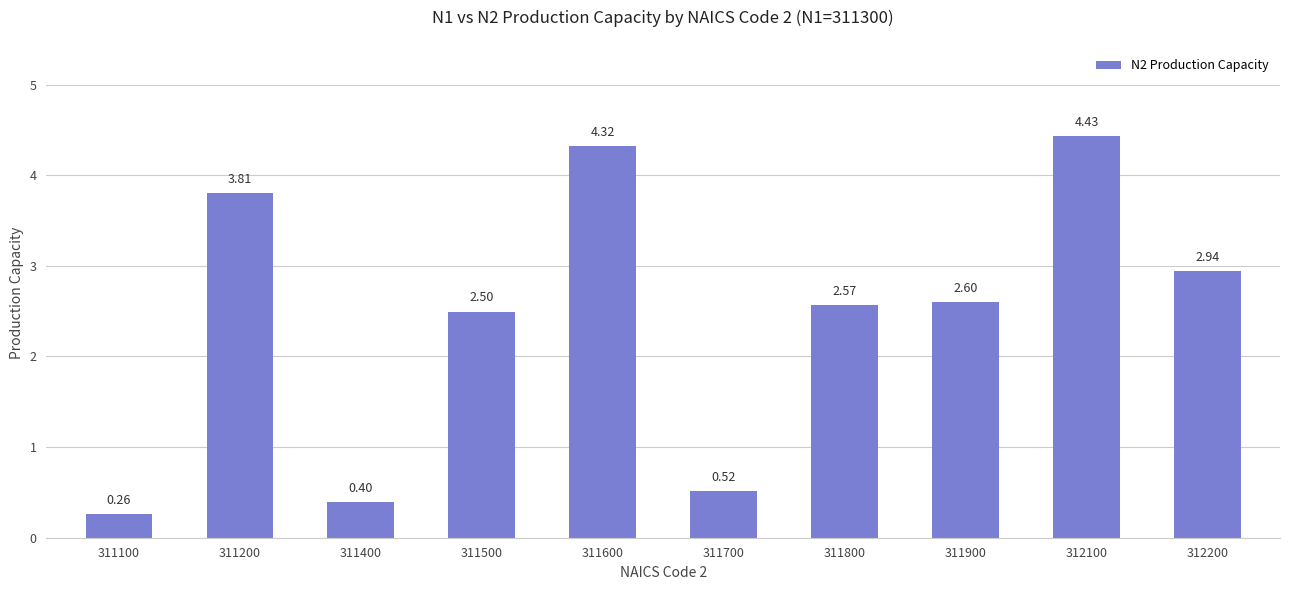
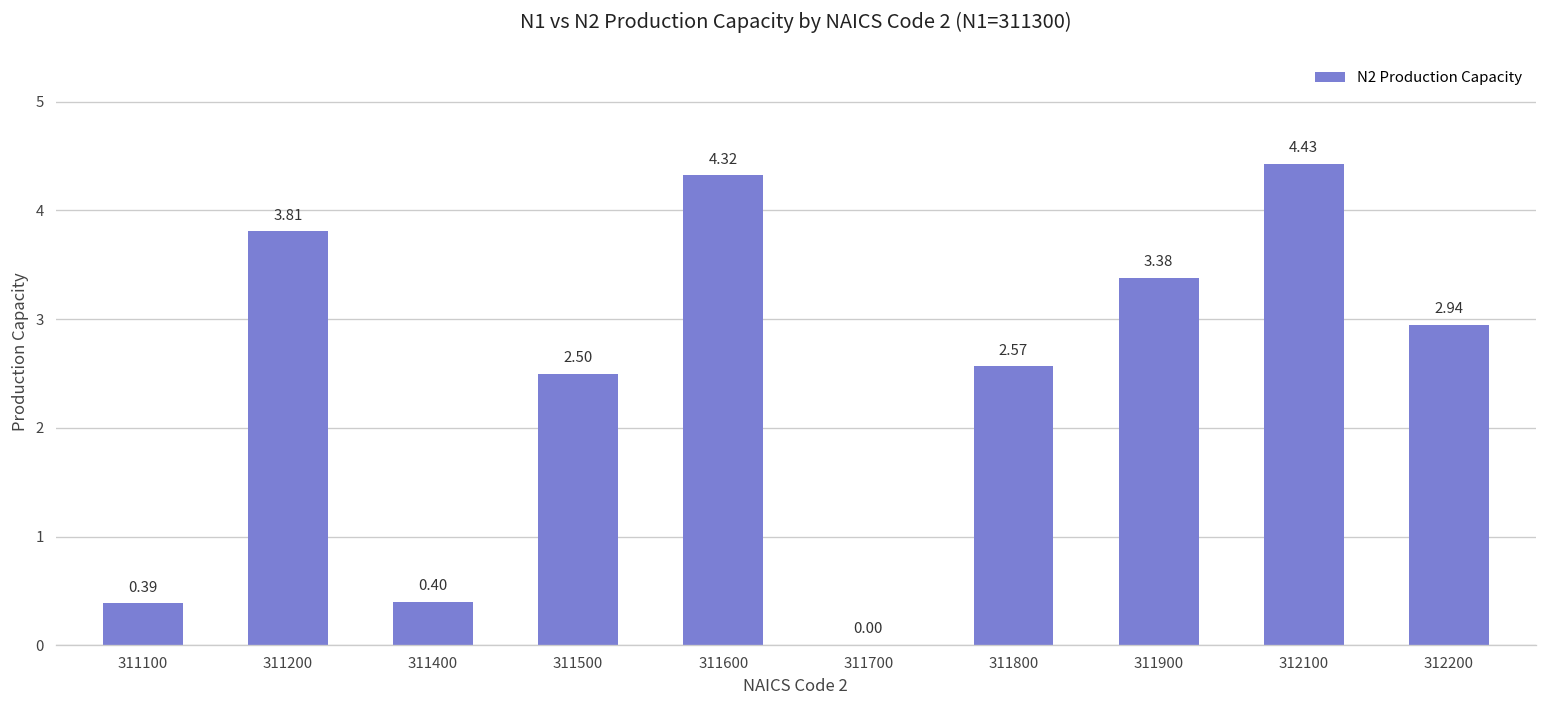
311100: 0.26 -> 0.39
311700: 0.52 -> 0.00
311900: 2.60 -> 3.38
